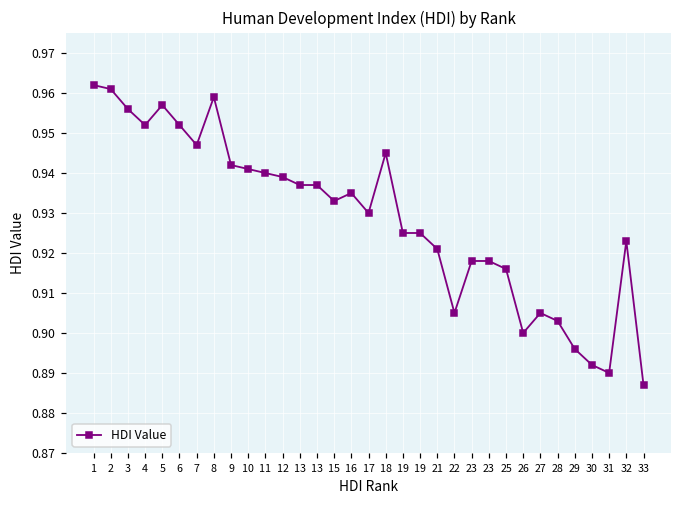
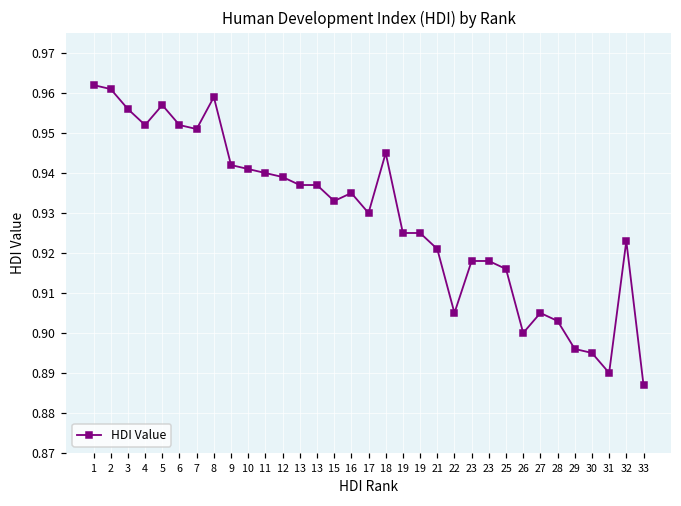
7: 0.947 -> 0.951
30: 0.892 -> 0.895
